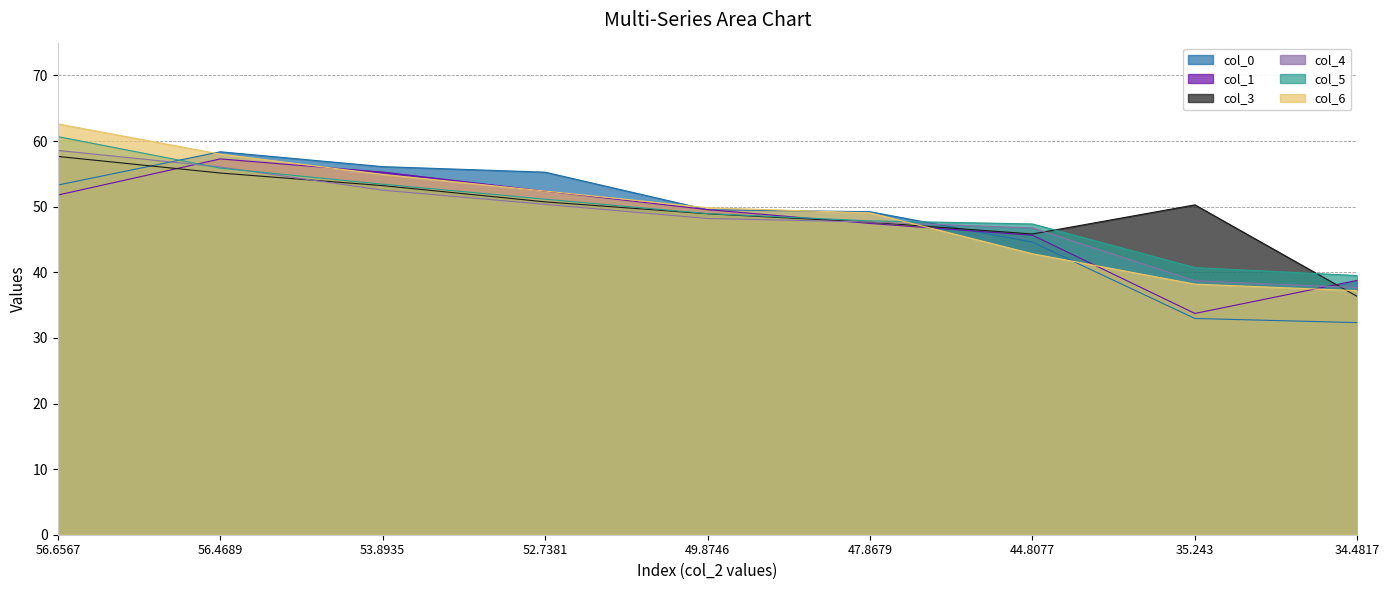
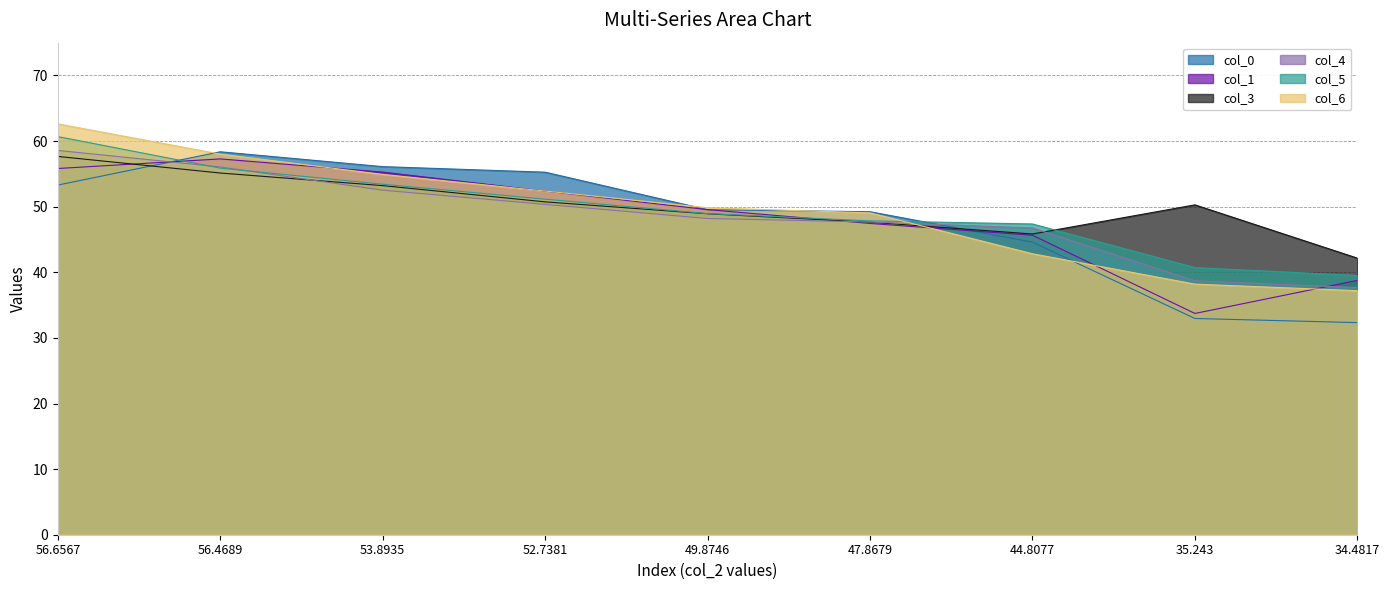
col_1, 56.6567: 52 -> 56
col_3, 34.4817: 36 -> 42
